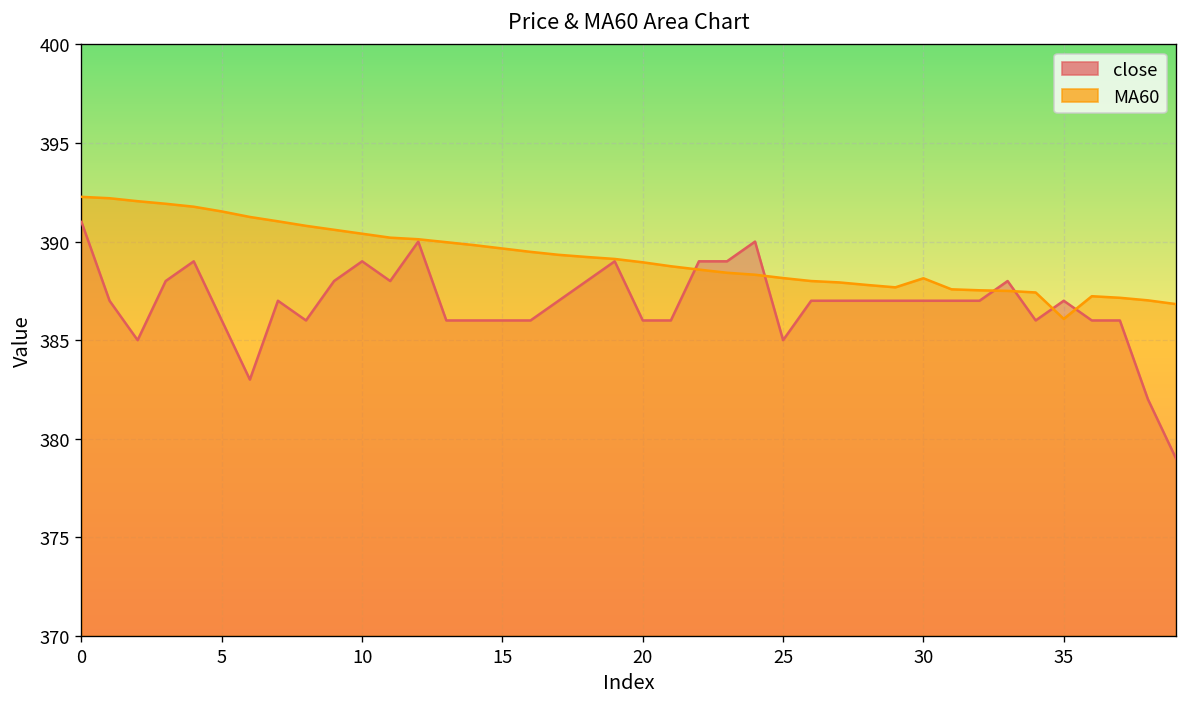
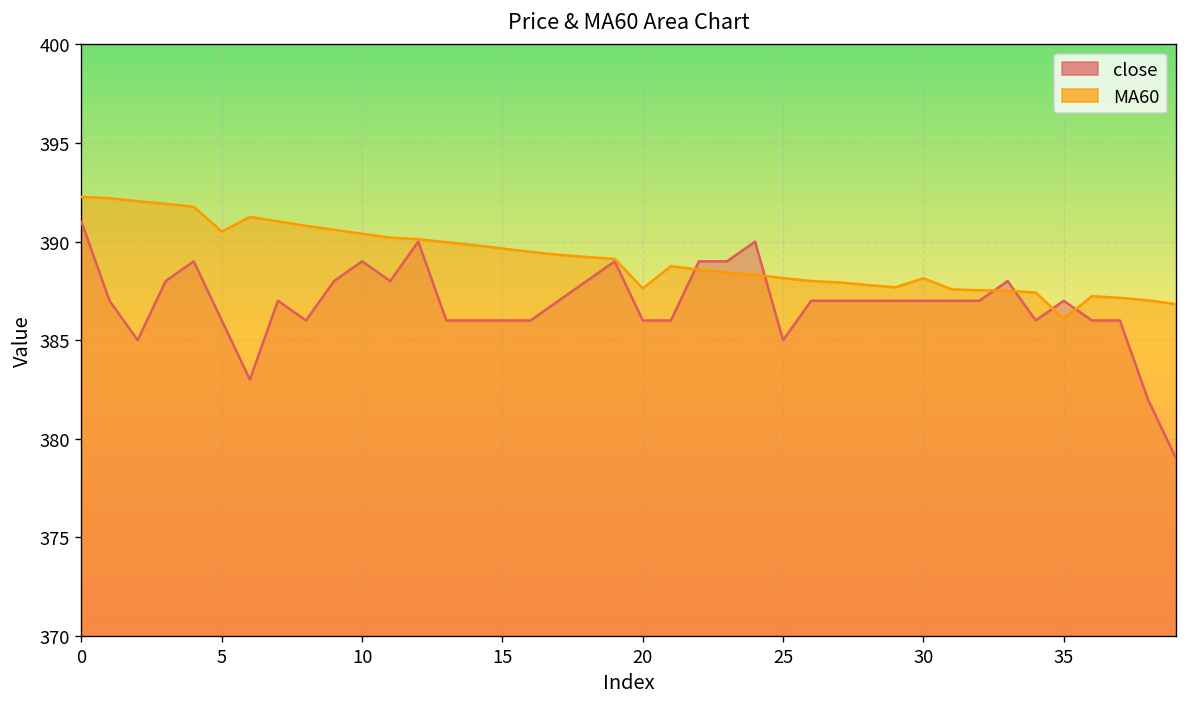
MA60, 5: 391.5 -> 390.5
MA60, 20: 389.0 -> 387.6
